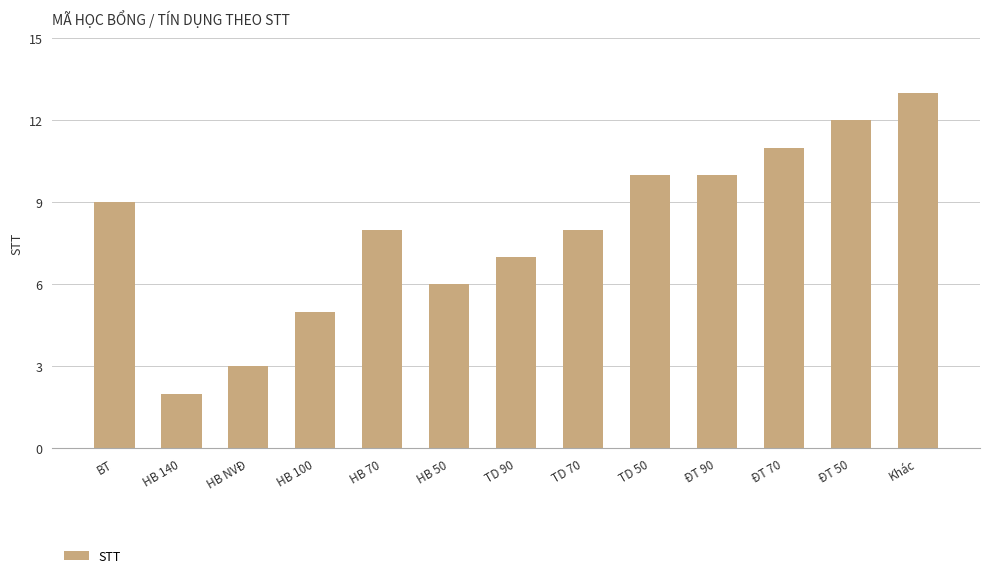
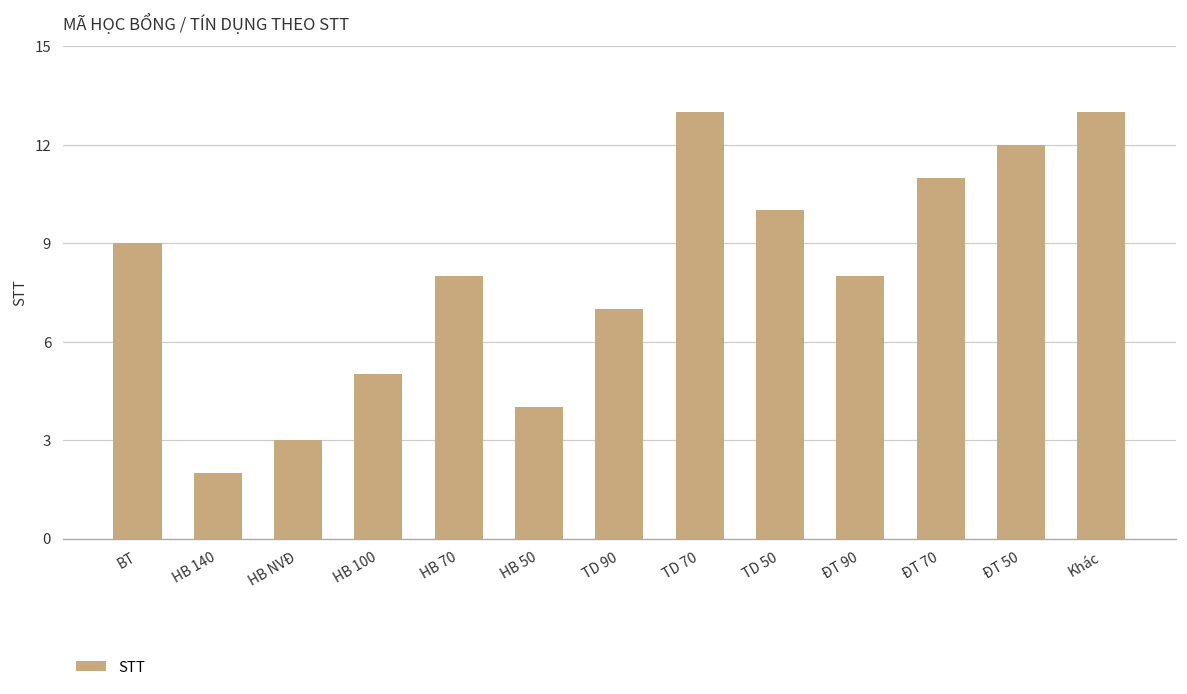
HB 50: 6 -> 4
TD 70: 8 -> 13
ĐT 90: 10 -> 8
